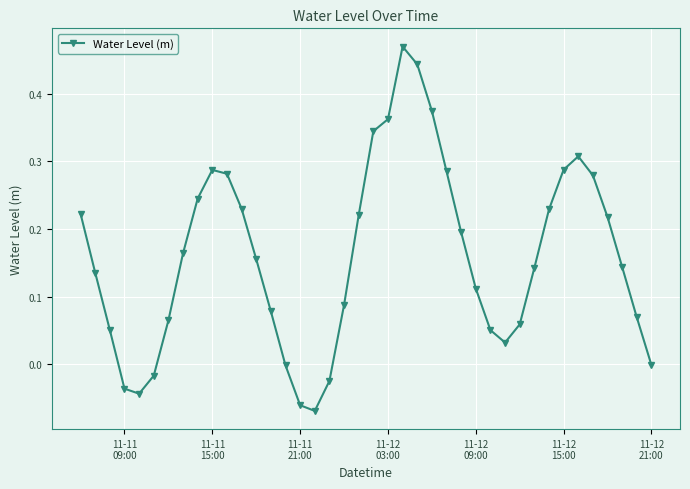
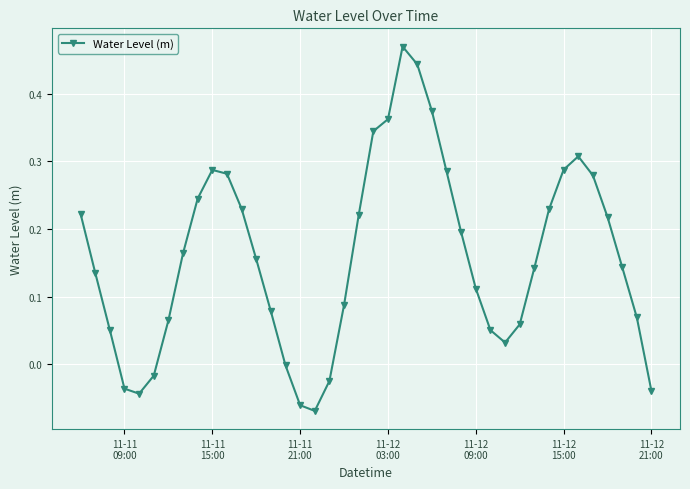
11-12 21:00: 0.00 -> -0.04
